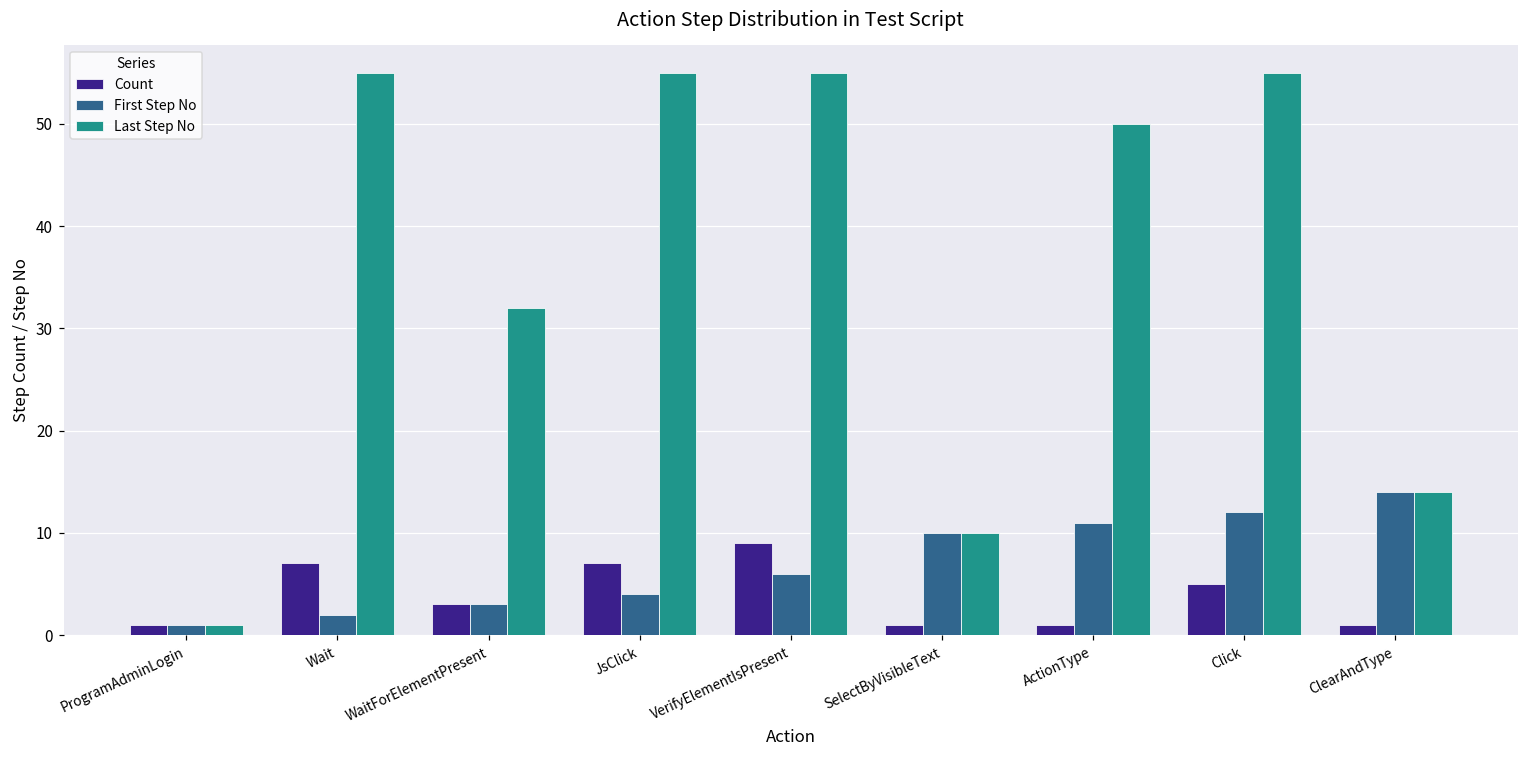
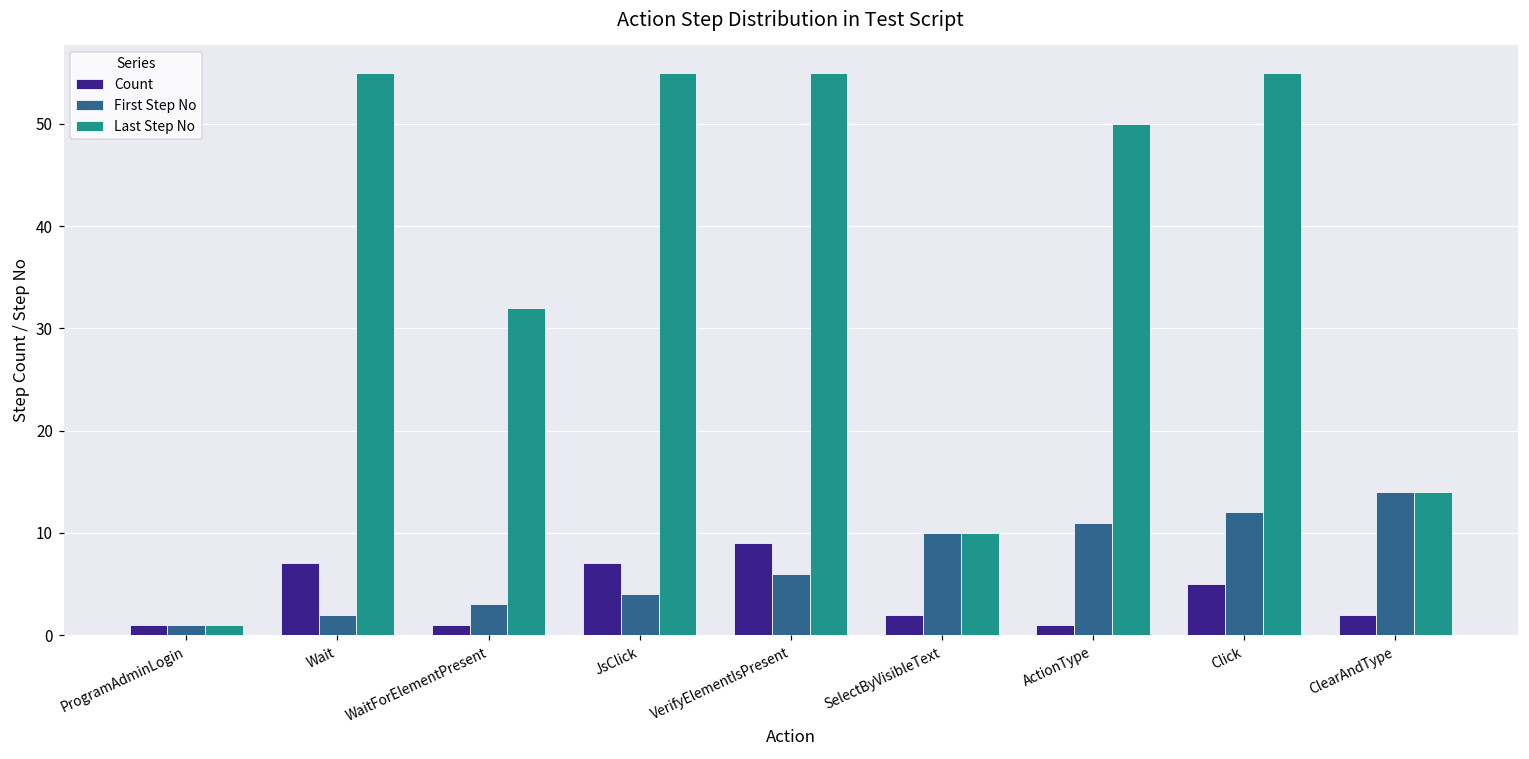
Count, WaitForElementPresent: 3 -> 1
Count, SelectByVisibleText: 1 -> 2
Count, ClearAndType: 1 -> 2
